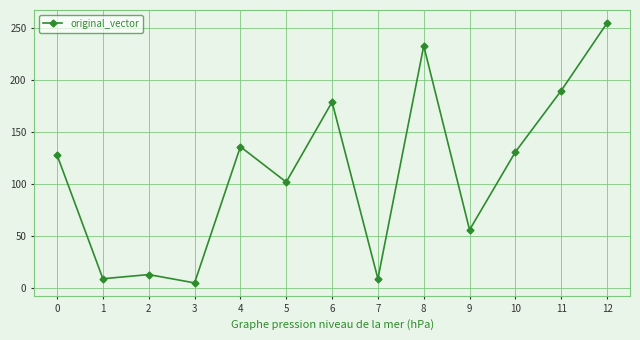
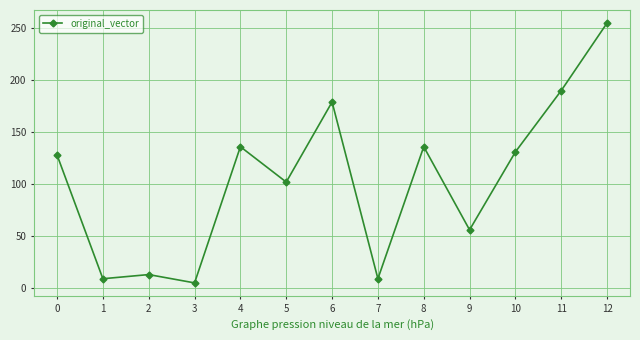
8: 233 -> 136
